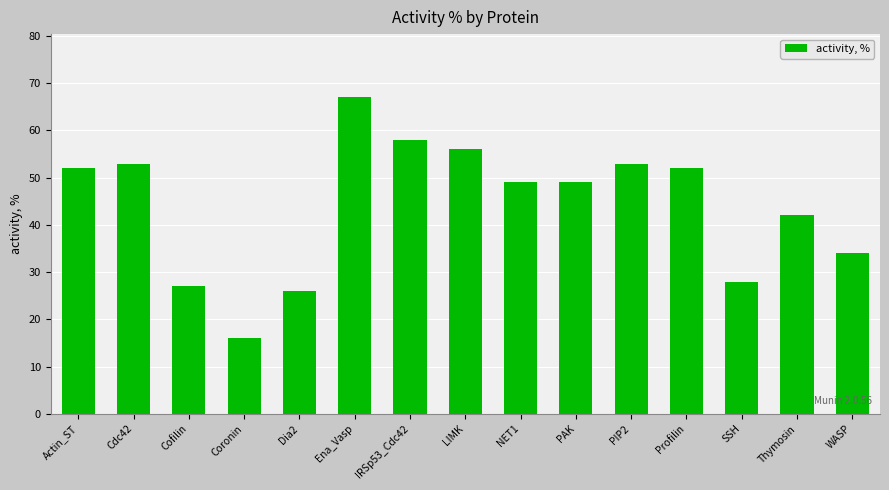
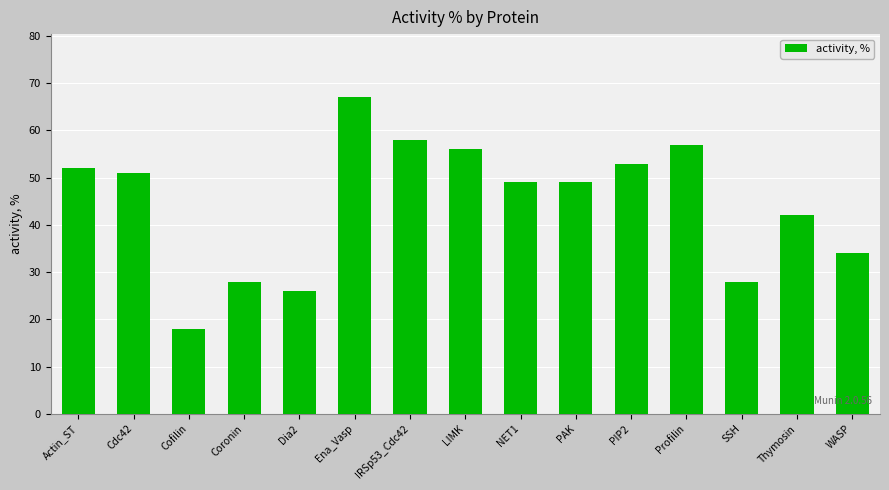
Cdc42: 53 -> 51
Cofilin: 27 -> 18
Coronin: 16 -> 28
Profilin: 52 -> 57
